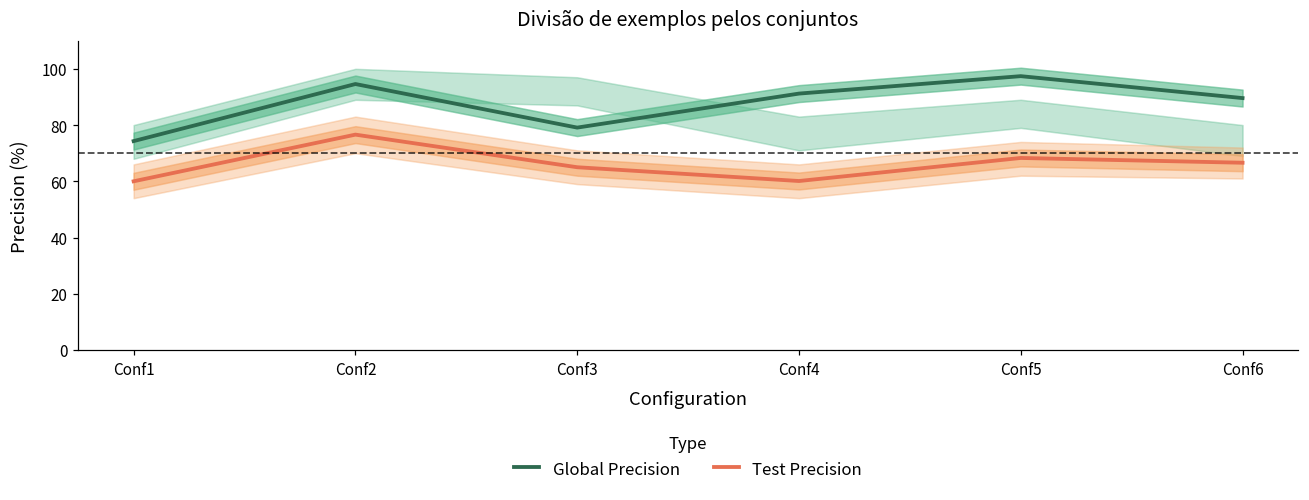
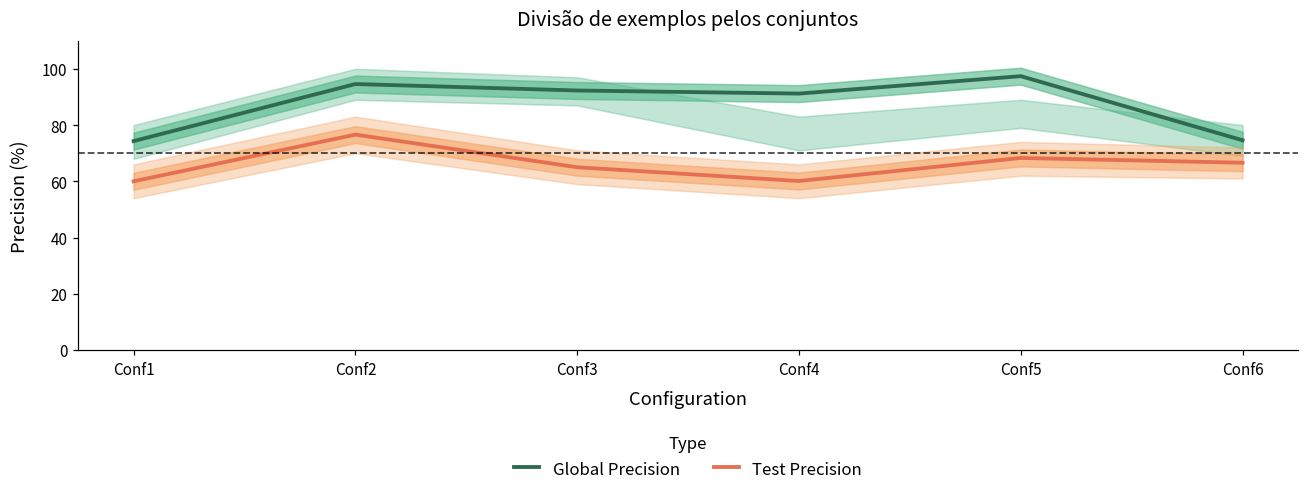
Global Precision, Conf3: 79 -> 92
Global Precision, Conf6: 90 -> 75
